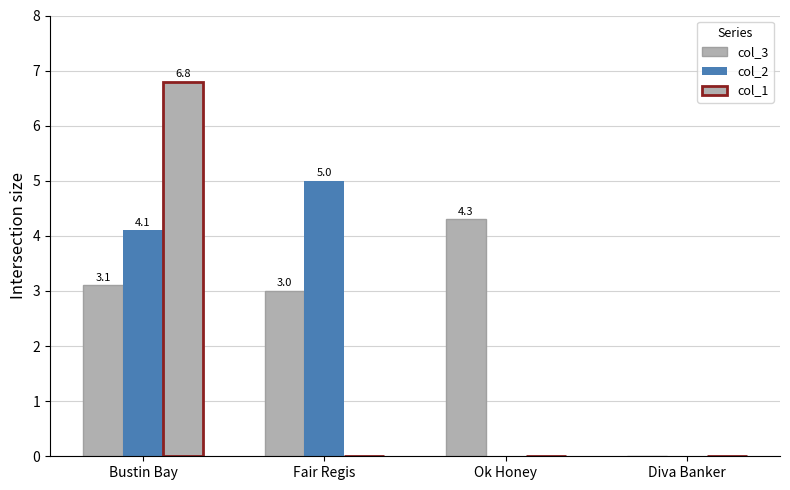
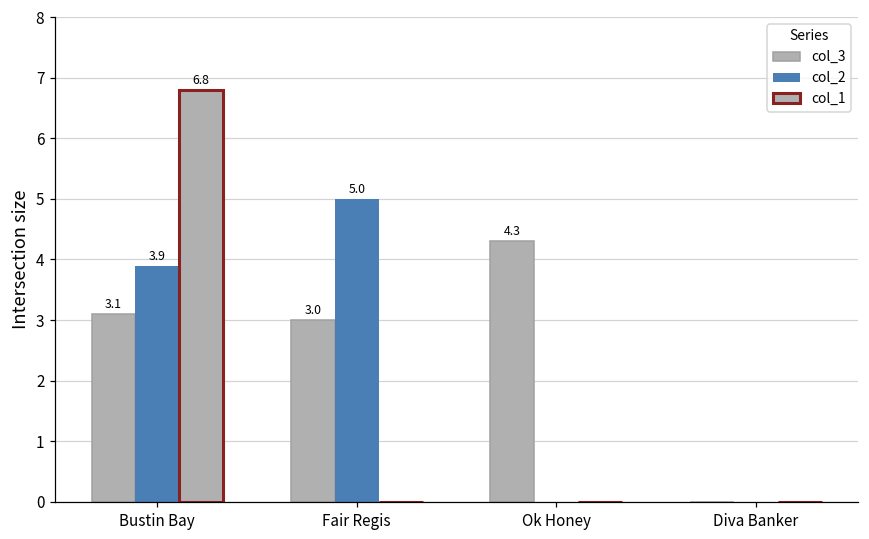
col_2, Bustin Bay: 4.1 -> 3.9
